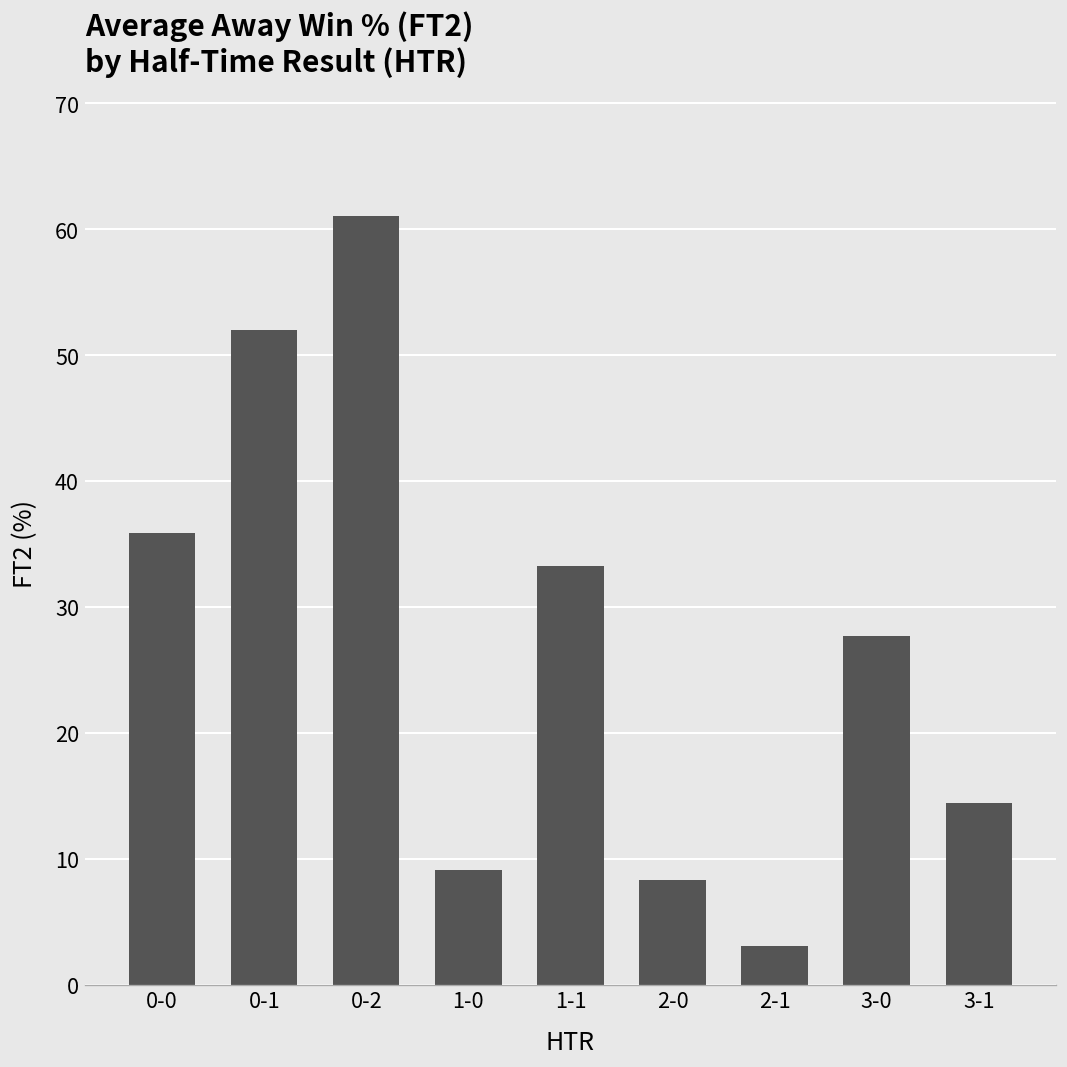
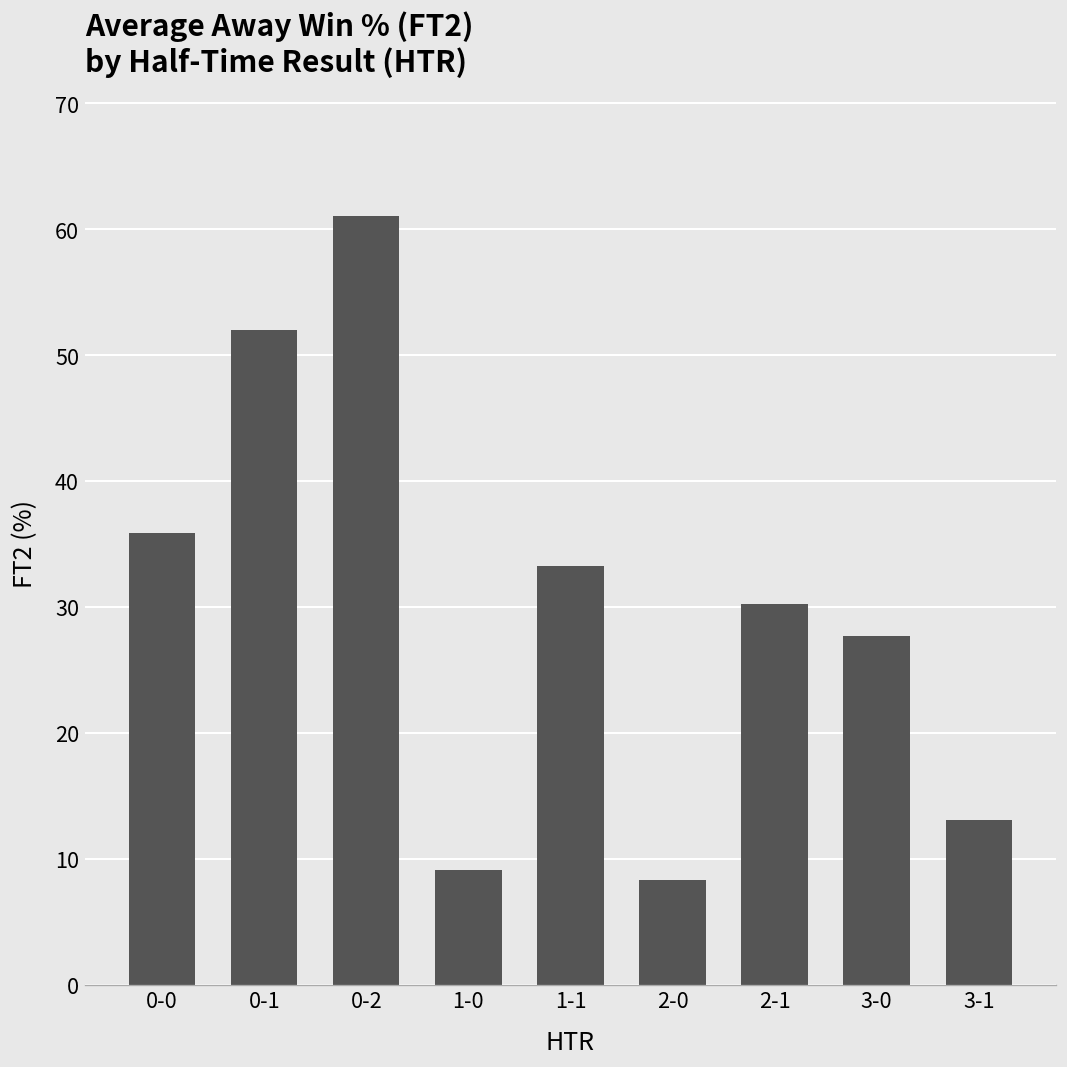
2-1: 3.1 -> 30.2
3-1: 14.4 -> 13.1
